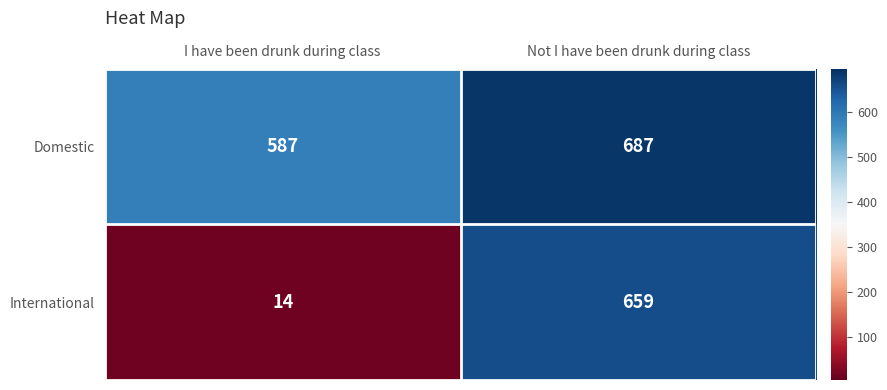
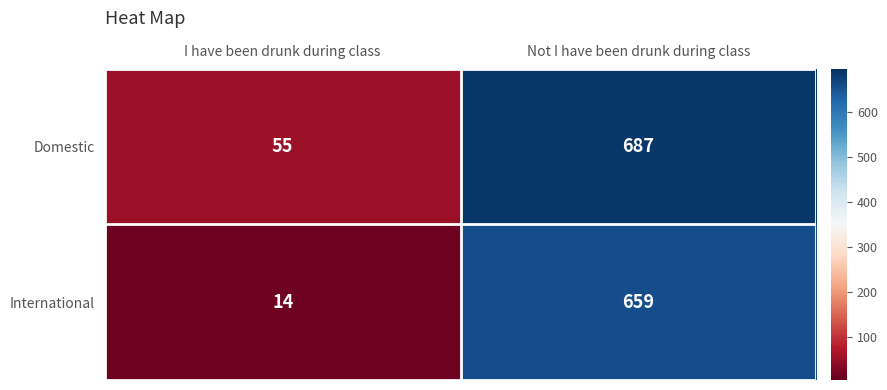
Domestic, I have been drunk during class: 587 -> 55
